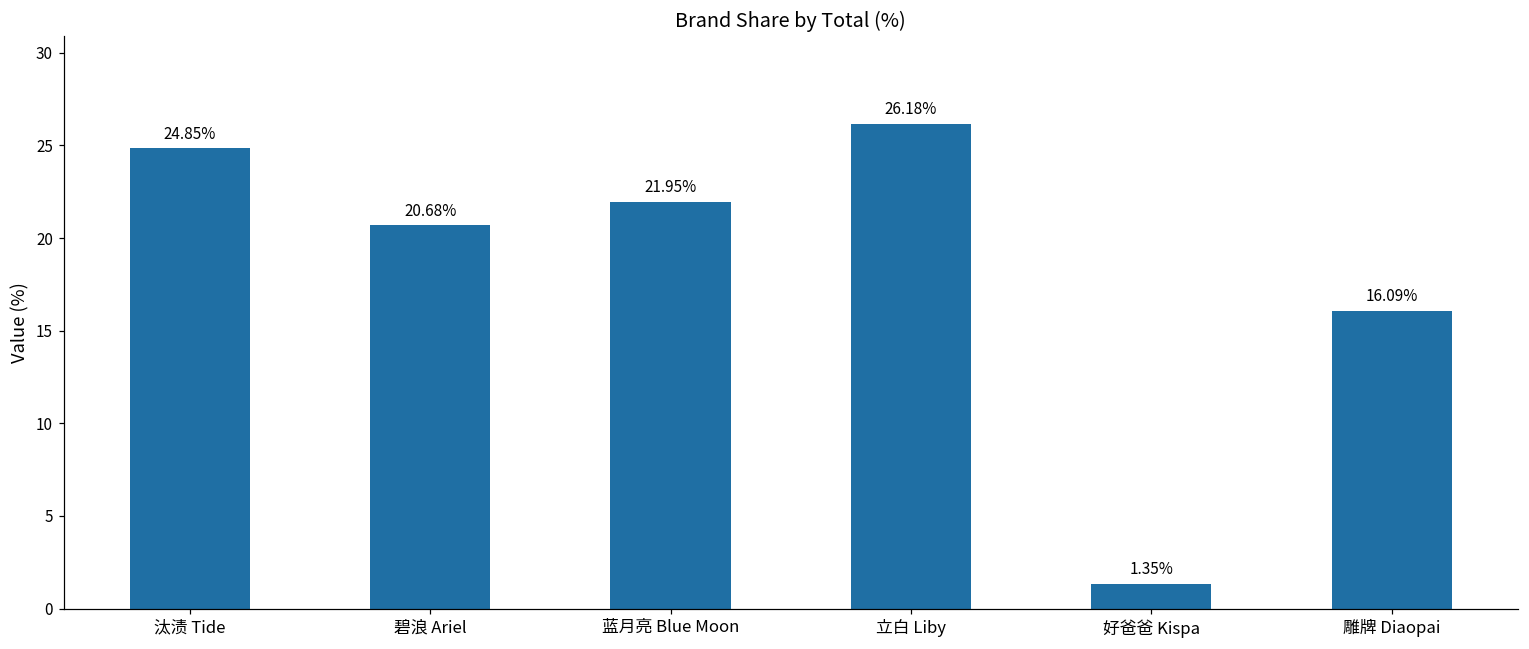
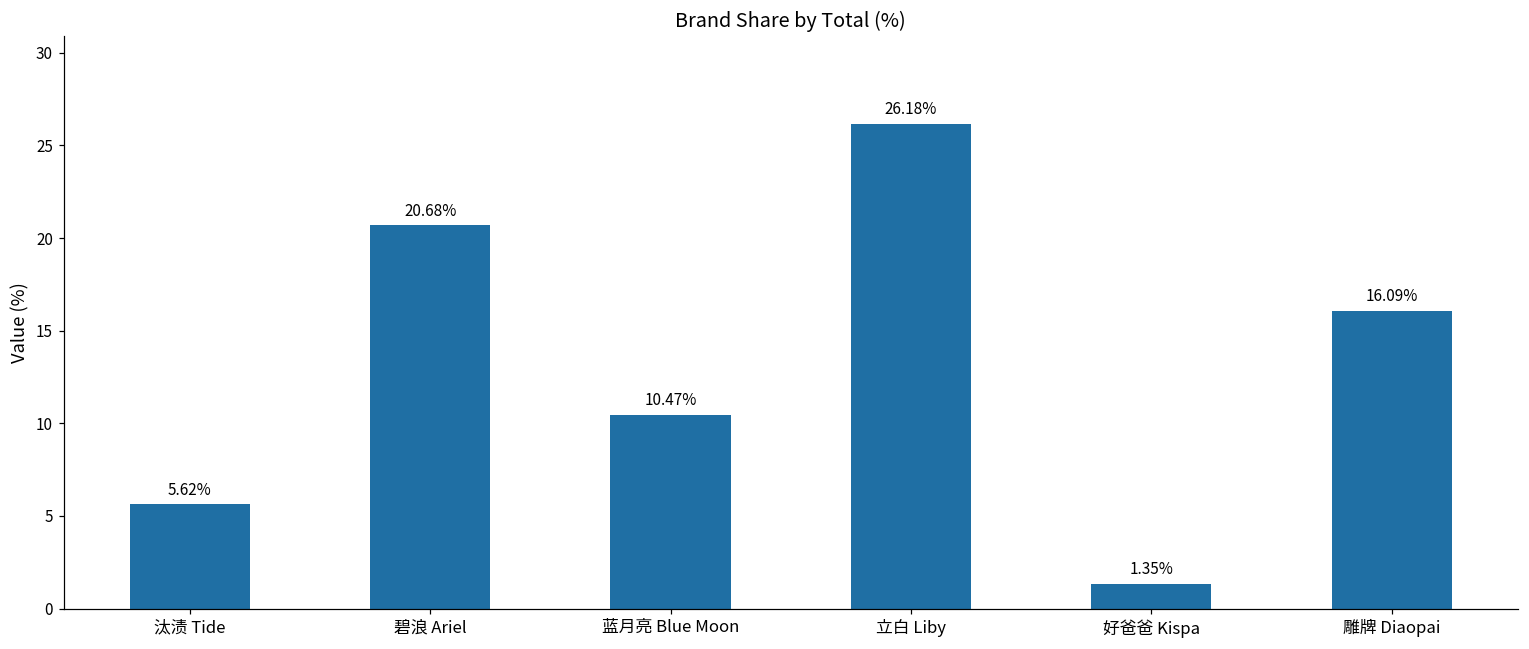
汰渍 Tide: 24.85% -> 5.62%
蓝月亮 Blue Moon: 21.95% -> 10.47%
